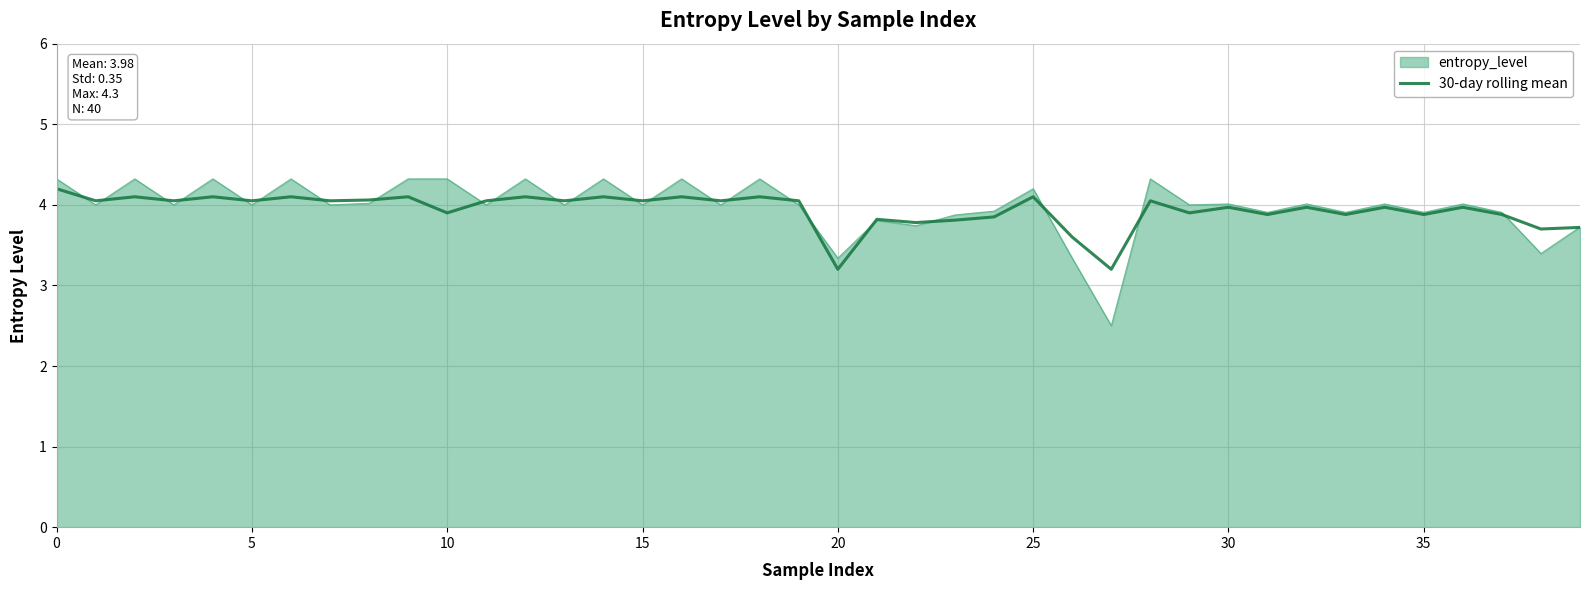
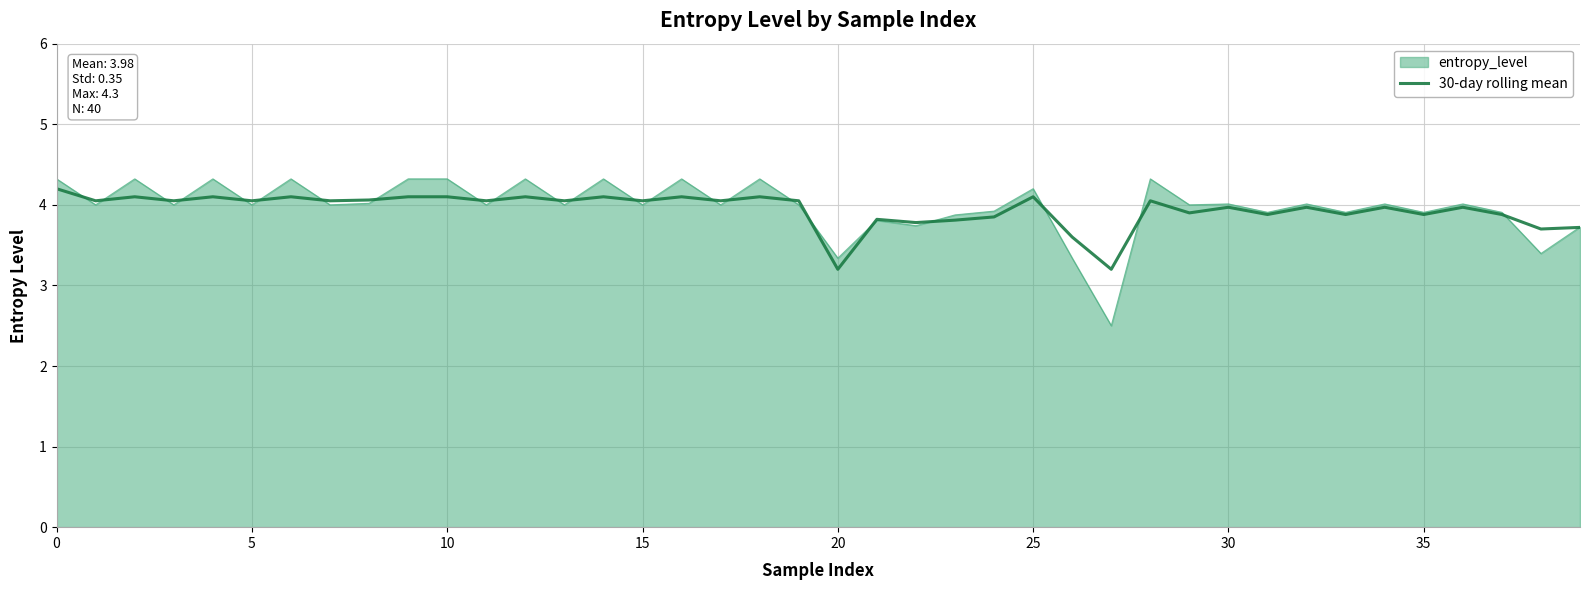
30-day rolling mean, 10: 3.9 -> 4.1
